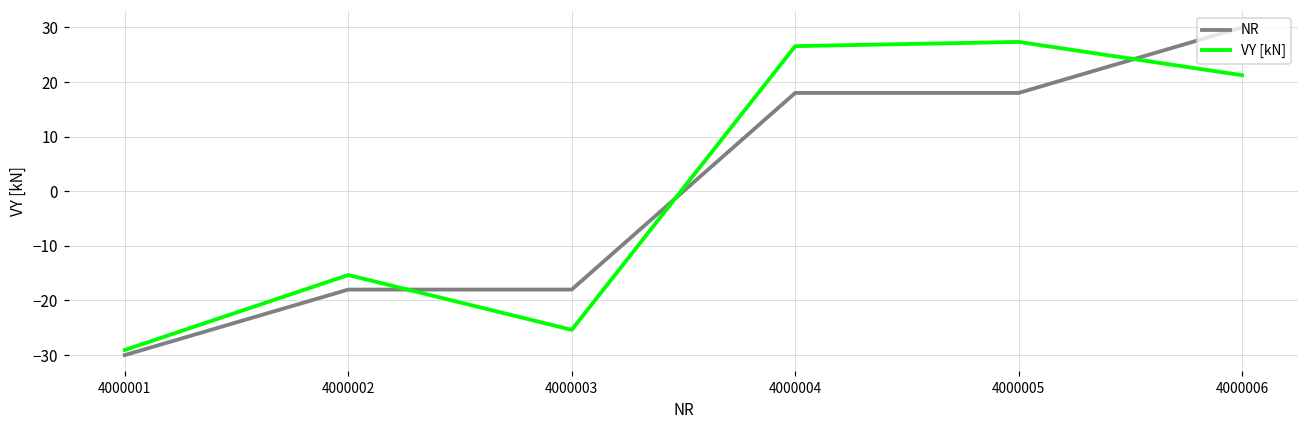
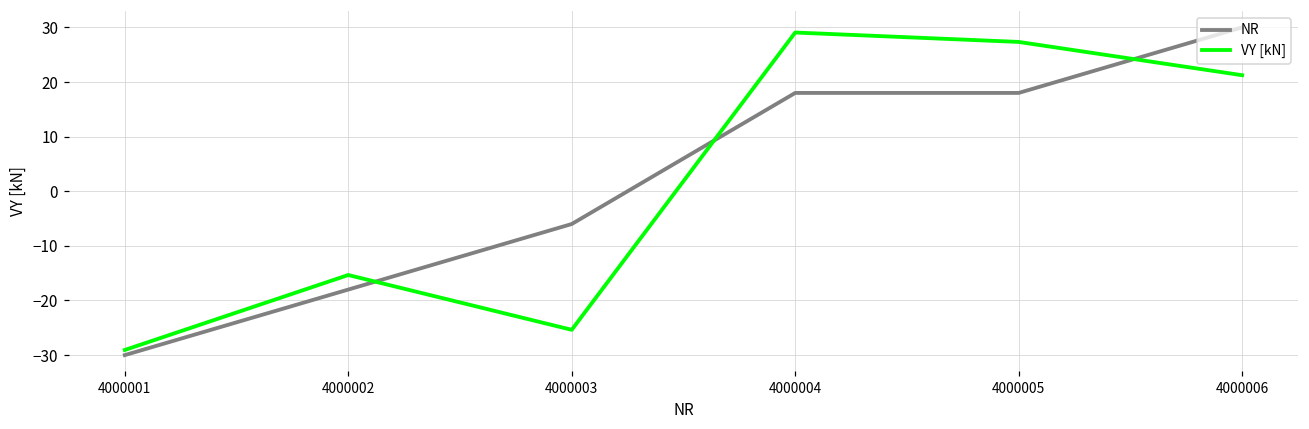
NR, 4000003: -18 -> -6
VY [kN], 4000004: 27 -> 29
